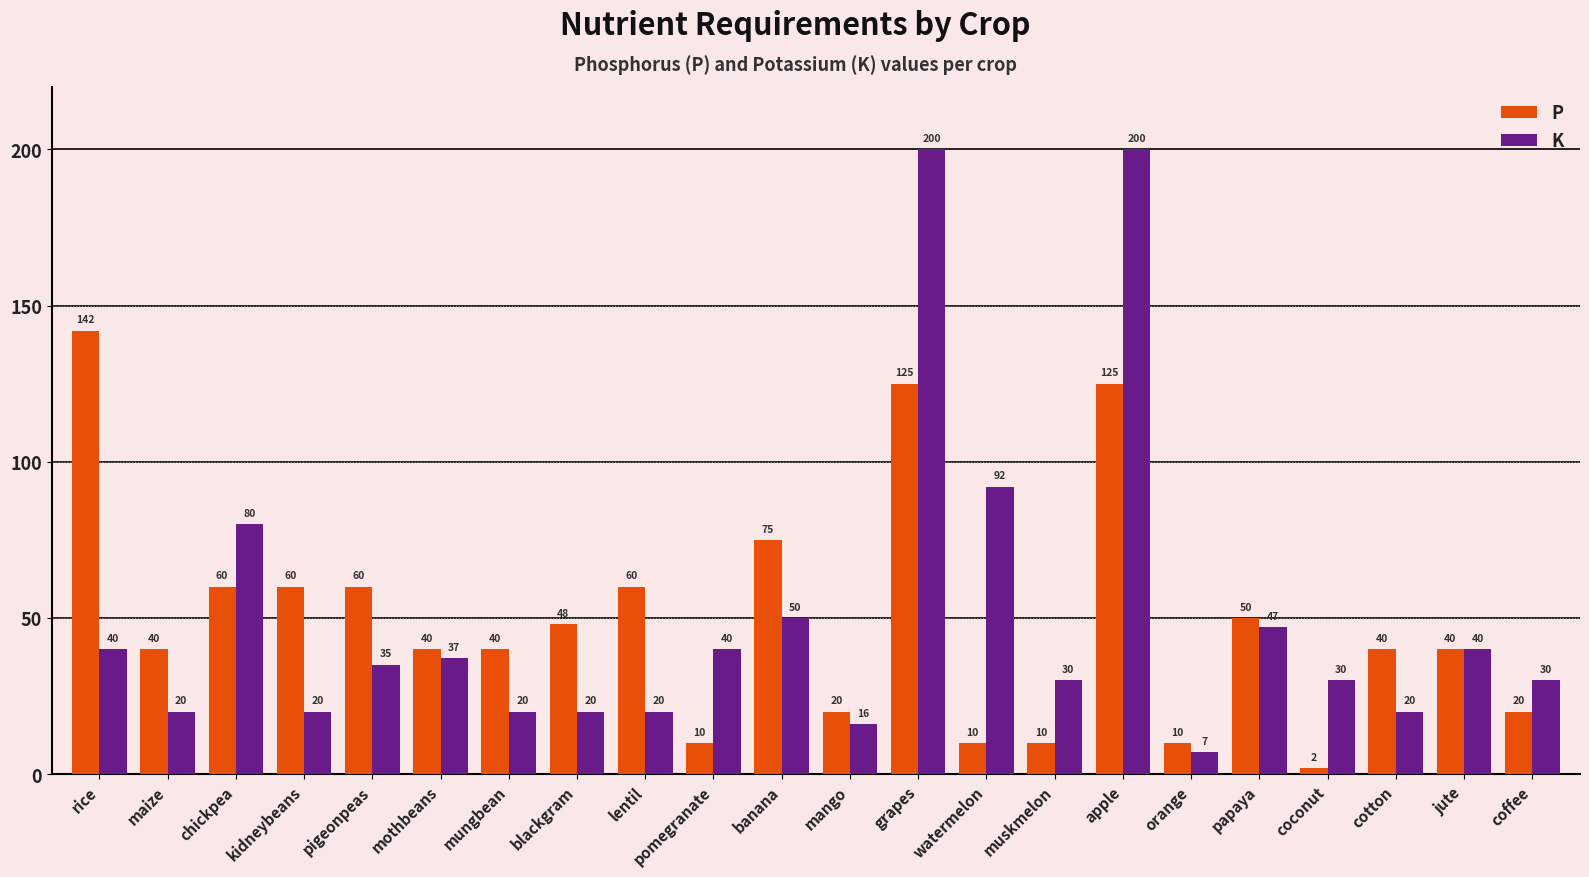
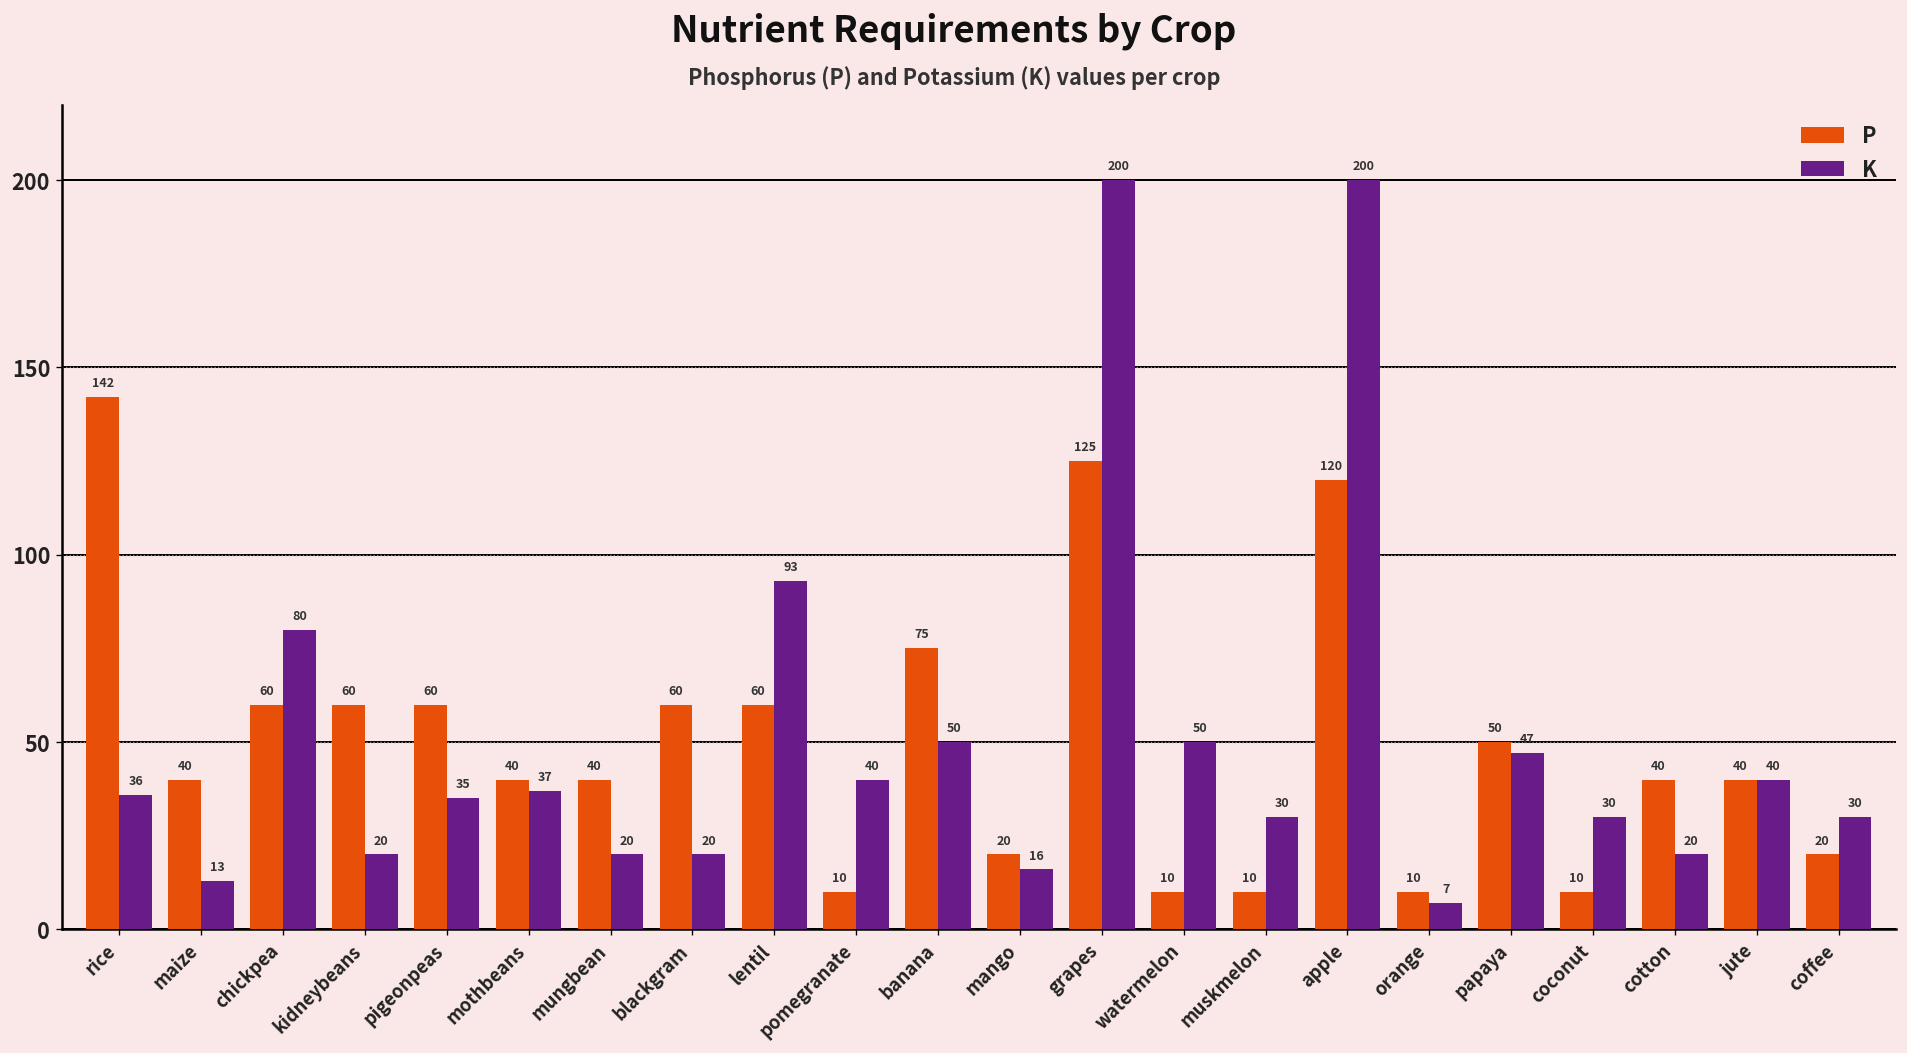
K, rice: 40 -> 36
K, maize: 20 -> 13
P, blackgram: 48 -> 60
K, lentil: 20 -> 93
K, watermelon: 92 -> 50
P, apple: 125 -> 120
P, coconut: 2 -> 10
